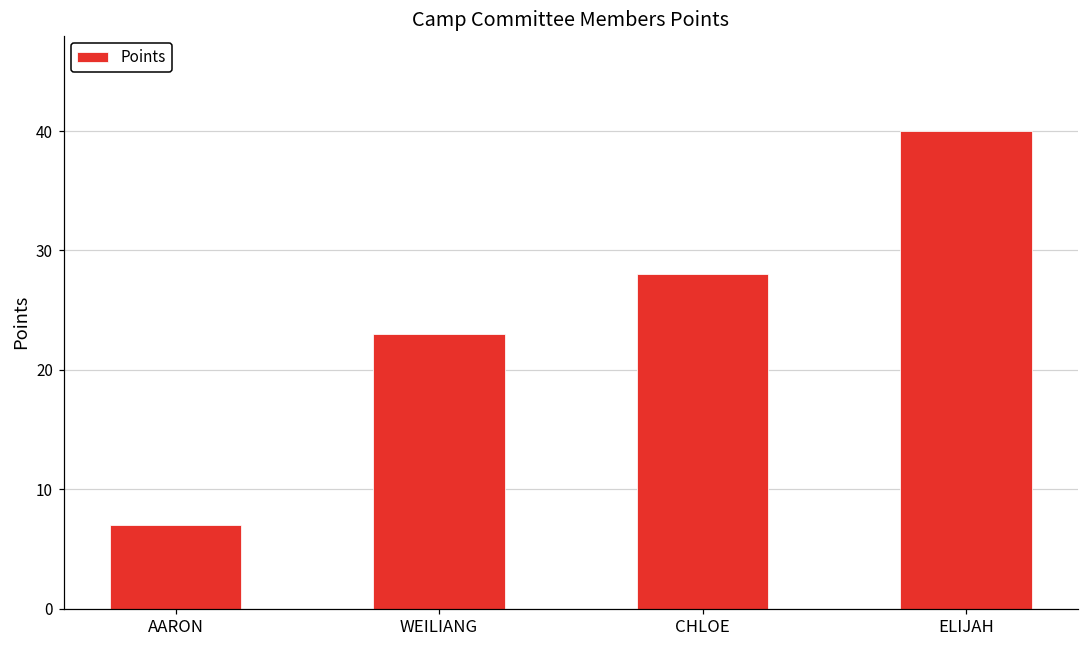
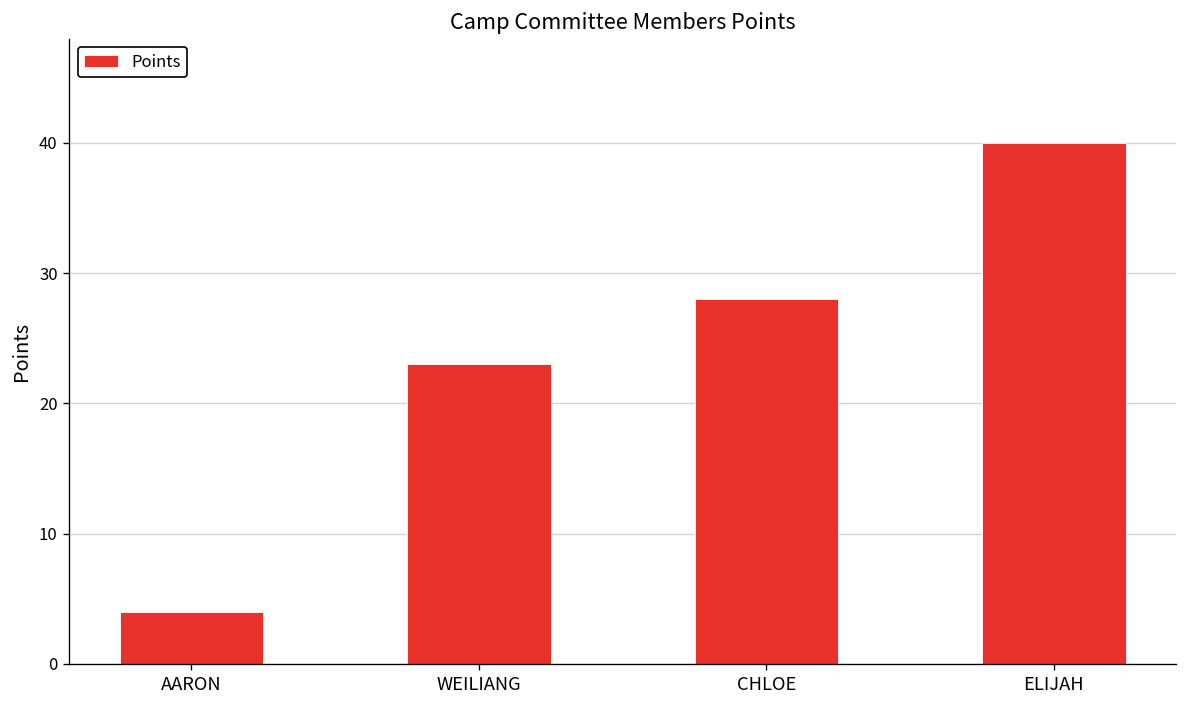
AARON: 7 -> 4
